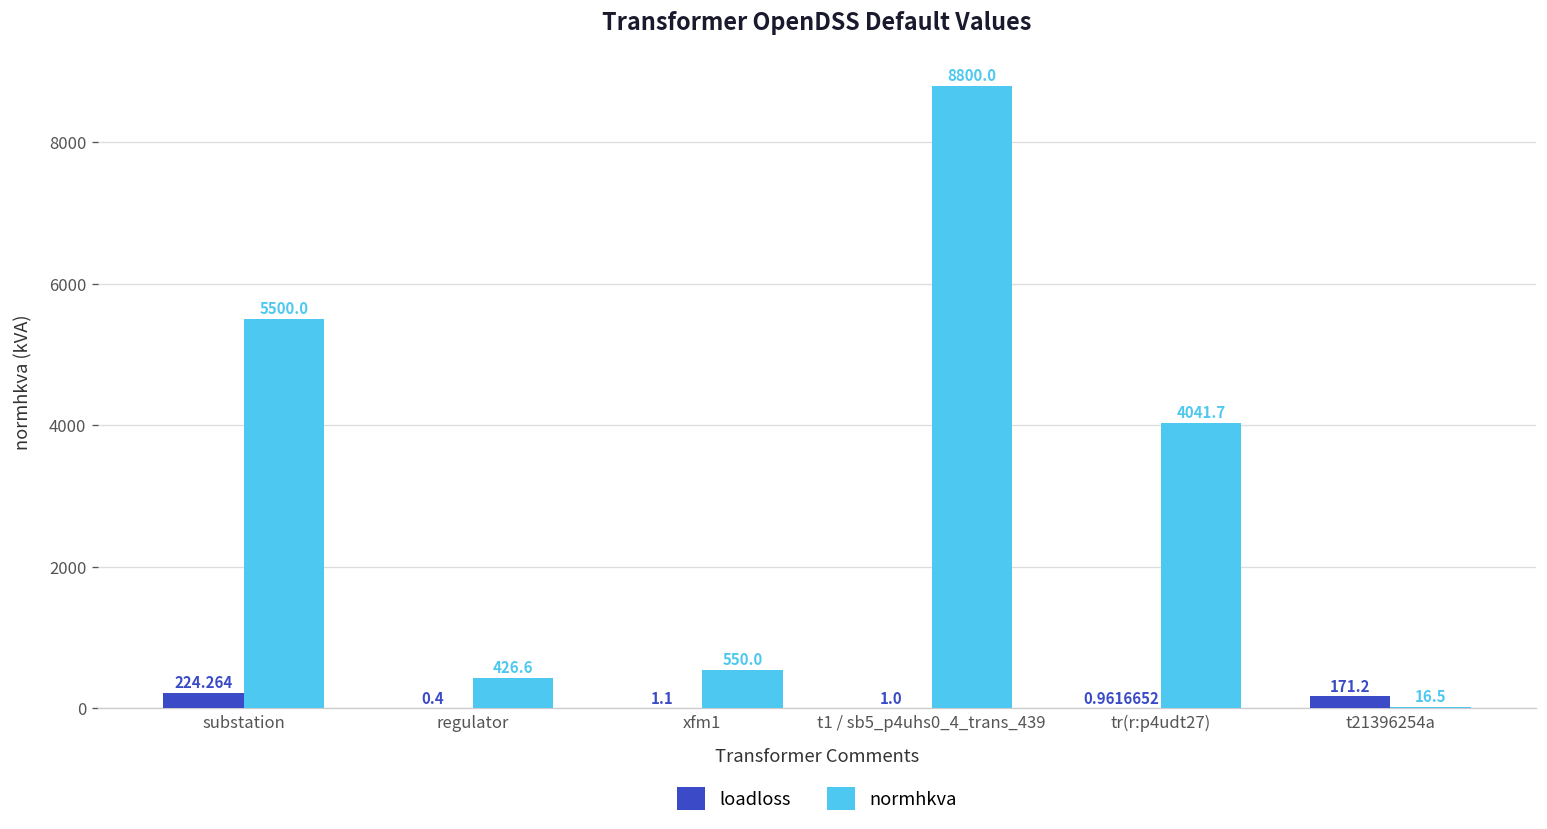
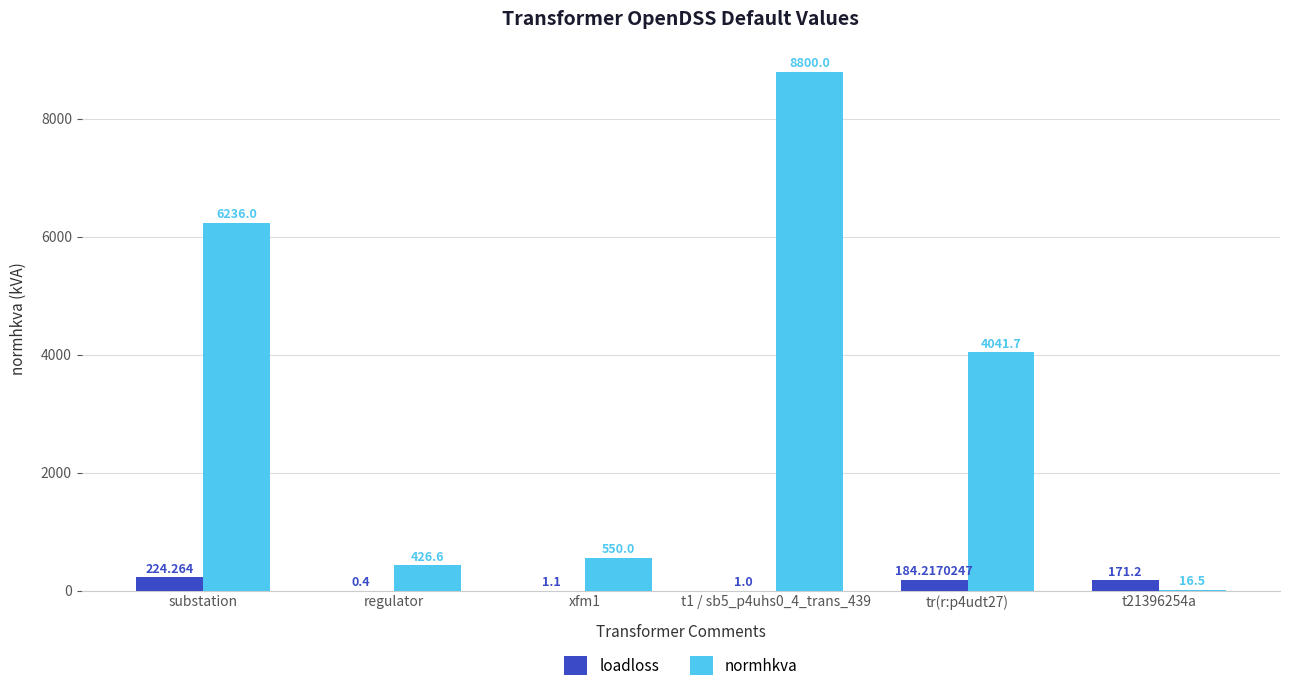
normhkva, substation: 5500.0 -> 6236.0
loadloss, tr(r:p4udt27): 0.9616652 -> 184.2170247
